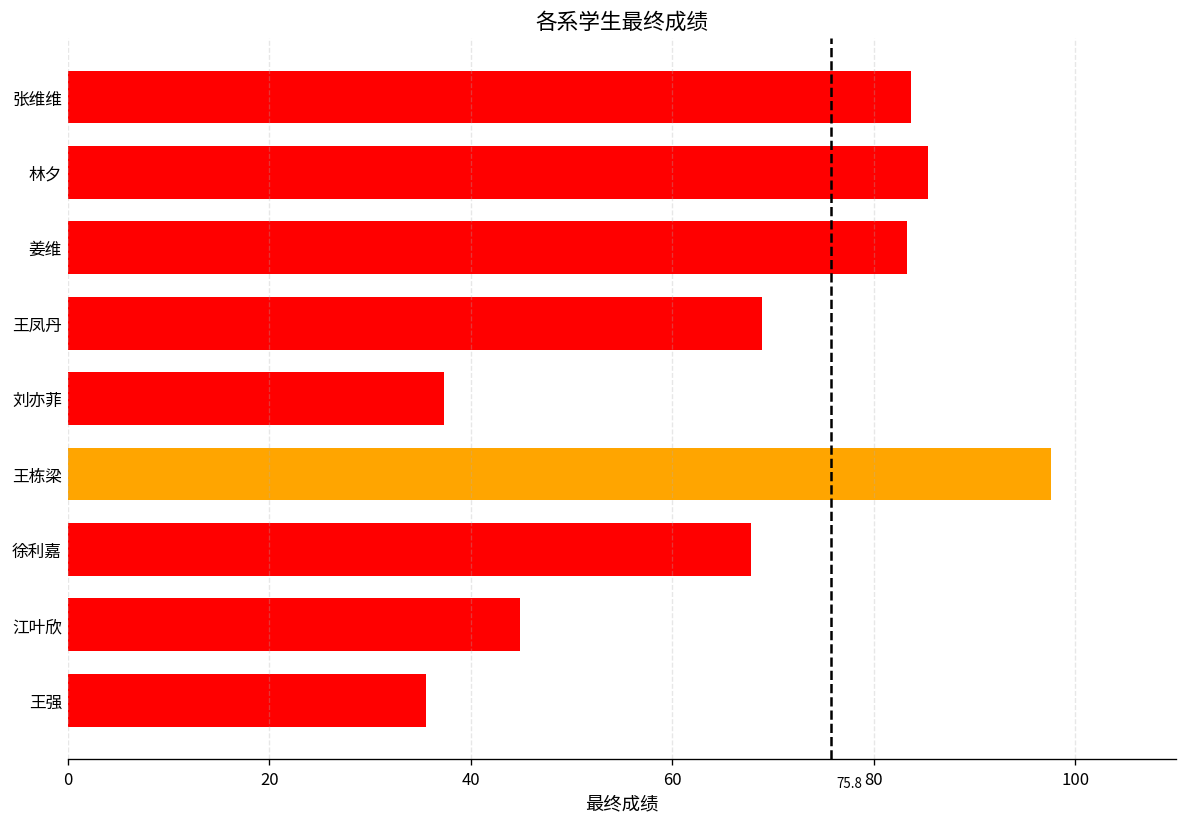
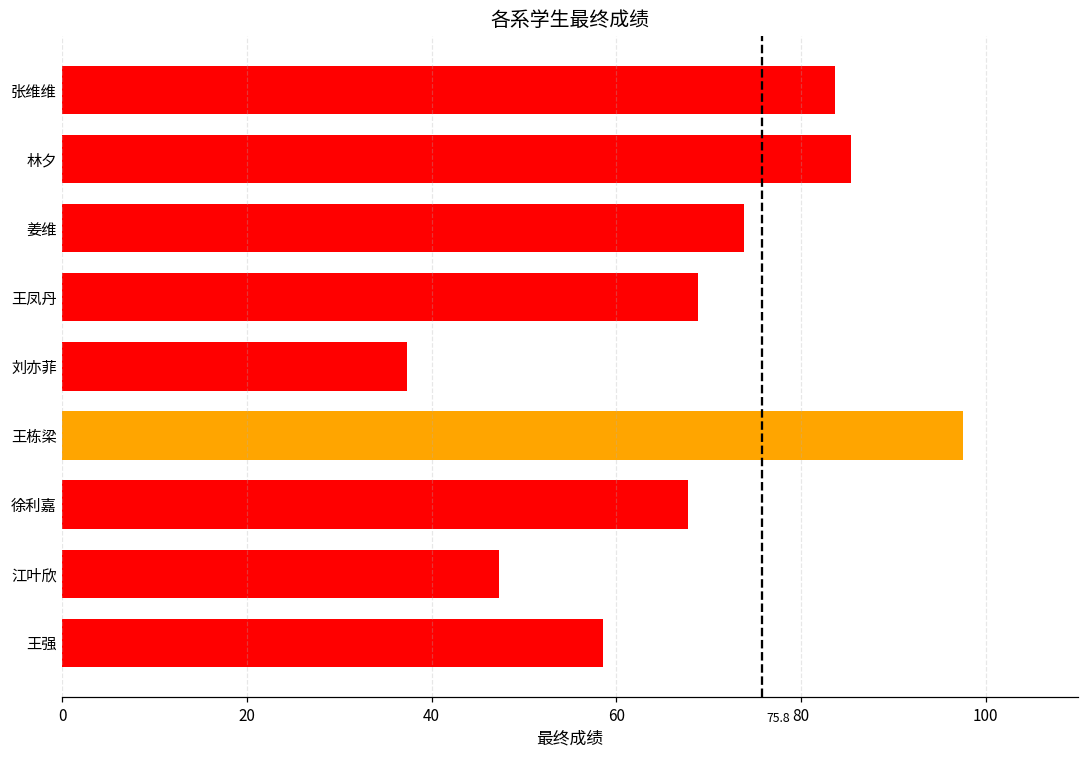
姜维: 83 -> 74
江叶欣: 45 -> 47
王强: 36 -> 59
